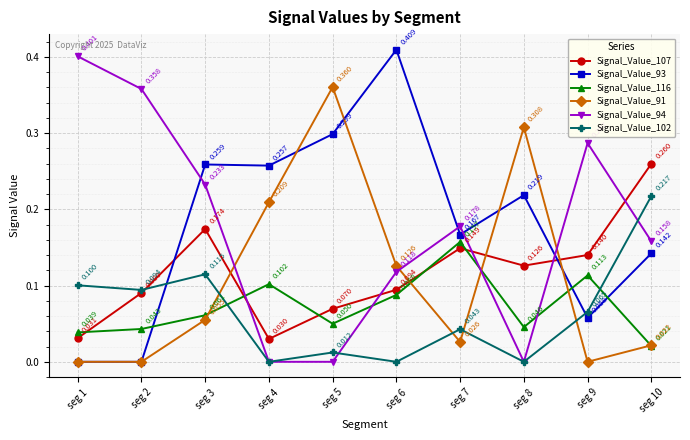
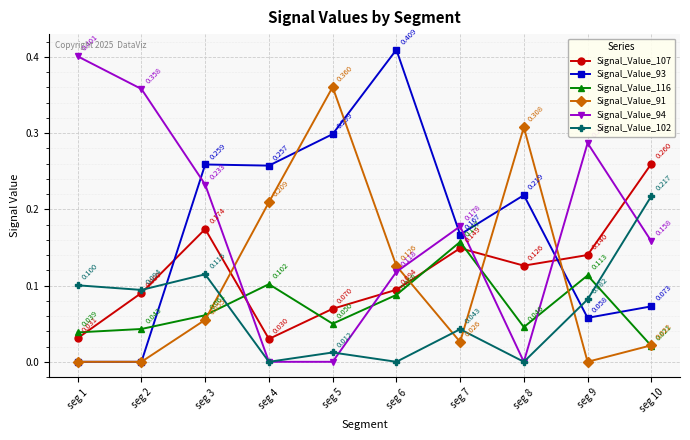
Signal_Value_102, seg 9: 0.065 -> 0.082
Signal_Value_93, seg 10: 0.142 -> 0.073
